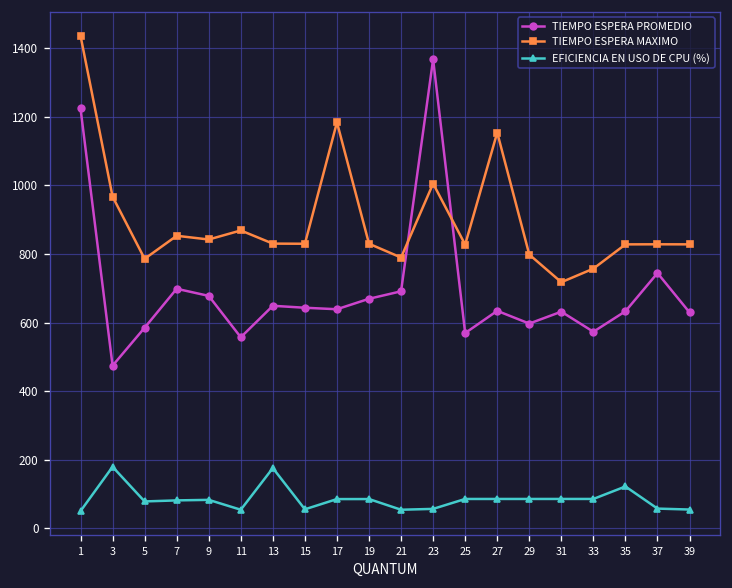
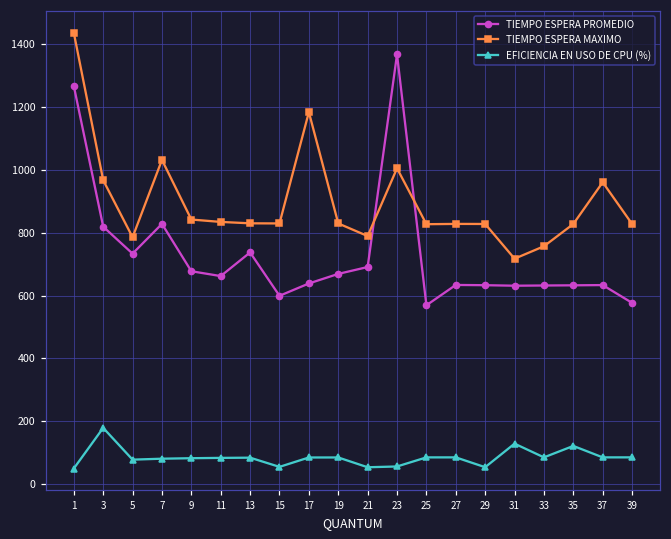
TIEMPO ESPERA PROMEDIO, 1: 1220 -> 1270
TIEMPO ESPERA PROMEDIO, 3: 470 -> 820
TIEMPO ESPERA PROMEDIO, 5: 580 -> 730
TIEMPO ESPERA PROMEDIO, 7: 700 -> 830
TIEMPO ESPERA MAXIMO, 7: 850 -> 1030
TIEMPO ESPERA PROMEDIO, 11: 560 -> 660
TIEMPO ESPERA MAXIMO, 11: 870 -> 830
EFICIENCIA EN USO DE CPU (%), 11: 50 -> 80
TIEMPO ESPERA PROMEDIO, 13: 650 -> 740
EFICIENCIA EN USO DE CPU (%), 13: 180 -> 80
TIEMPO ESPERA PROMEDIO, 15: 640 -> 600
TIEMPO ESPERA MAXIMO, 27: 1150 -> 830
TIEMPO ESPERA PROMEDIO, 29: 600 -> 630
TIEMPO ESPERA MAXIMO, 29: 800 -> 830
EFICIENCIA EN USO DE CPU (%), 29: 90 -> 50
EFICIENCIA EN USO DE CPU (%), 31: 90 -> 130
TIEMPO ESPERA PROMEDIO, 33: 570 -> 630
TIEMPO ESPERA PROMEDIO, 37: 740 -> 630
TIEMPO ESPERA MAXIMO, 37: 830 -> 960
EFICIENCIA EN USO DE CPU (%), 37: 60 -> 90
TIEMPO ESPERA PROMEDIO, 39: 630 -> 580
EFICIENCIA EN USO DE CPU (%), 39: 50 -> 90
